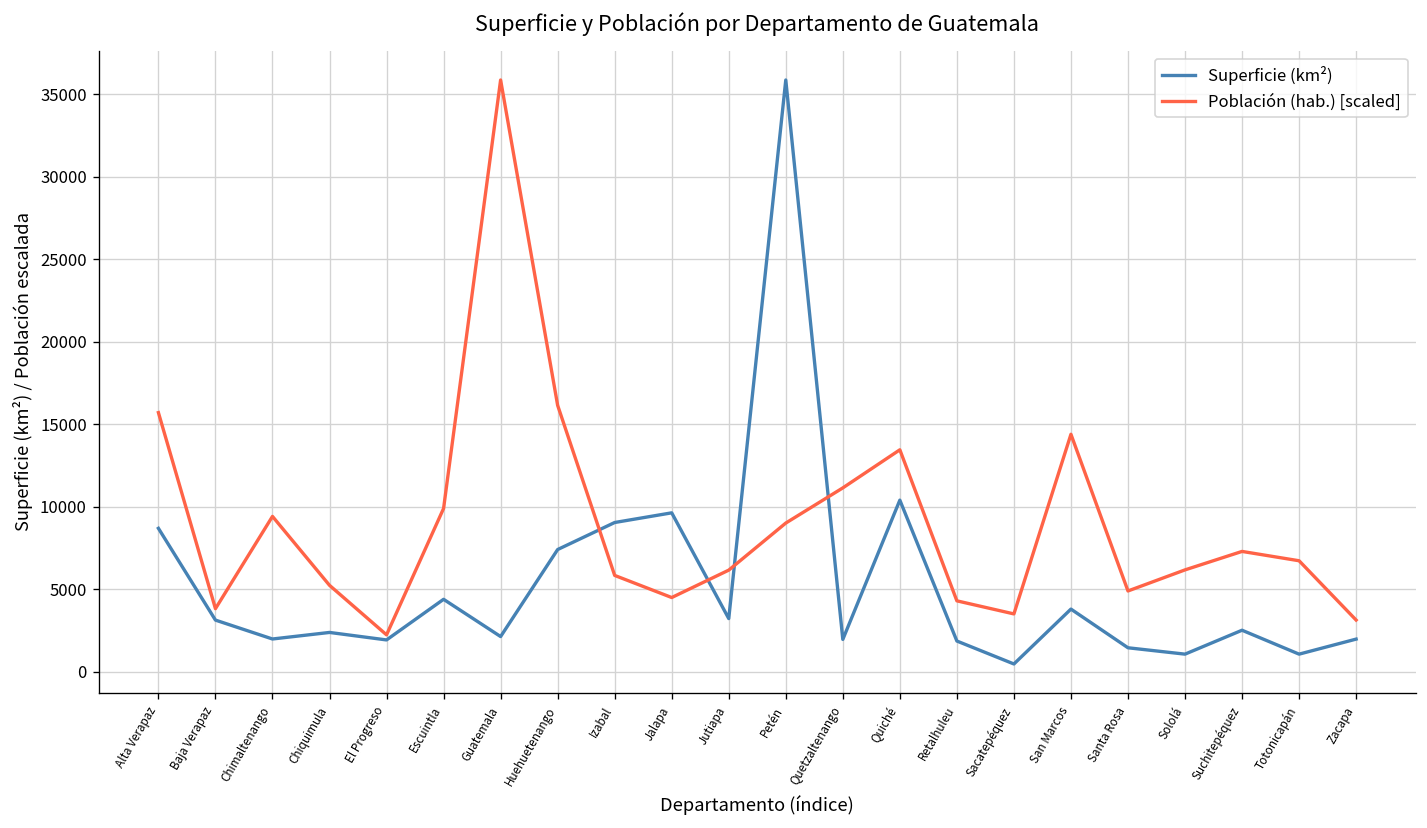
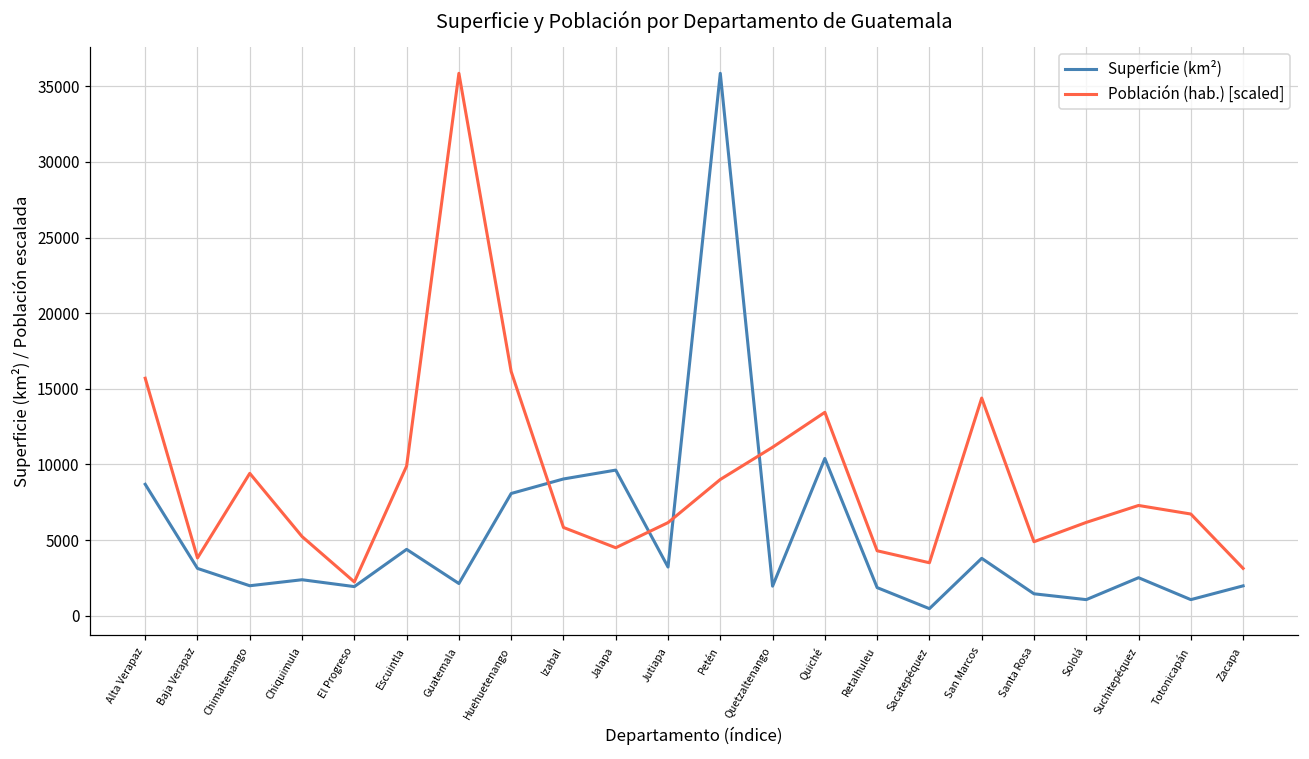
Superficie (km²), Huehuetenango: 7400 -> 8100
